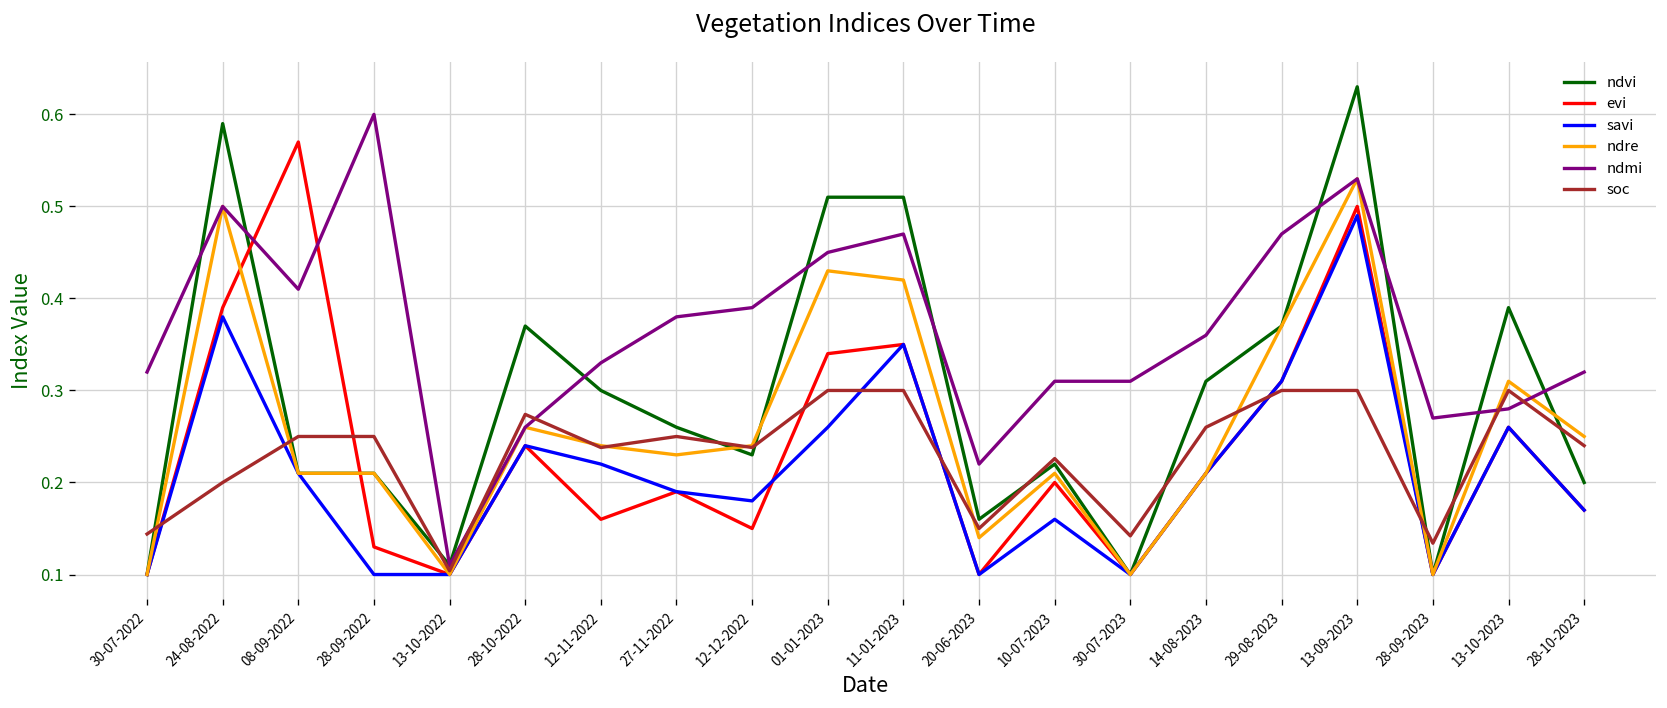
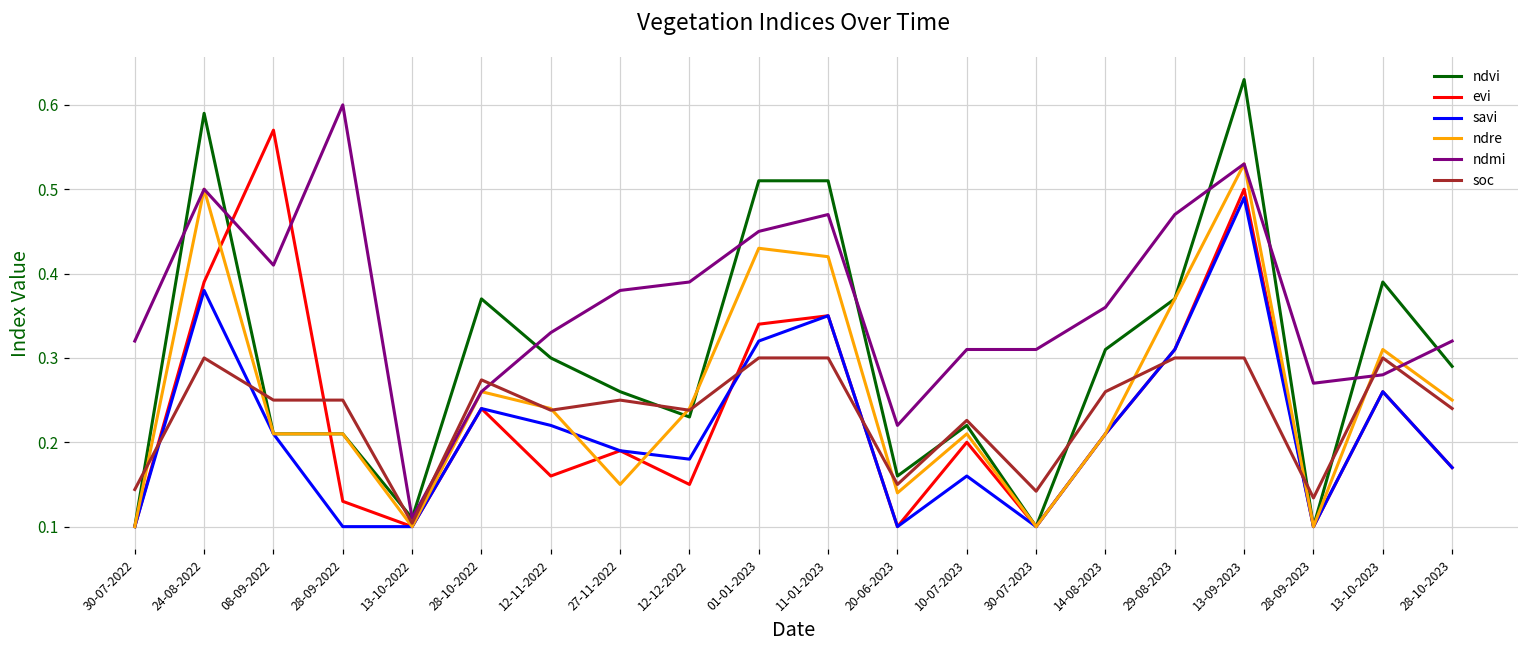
soc, 24-08-2022: 0.2 -> 0.3
ndre, 27-11-2022: 0.23 -> 0.15
savi, 01-01-2023: 0.26 -> 0.32
ndvi, 28-10-2023: 0.20 -> 0.29
